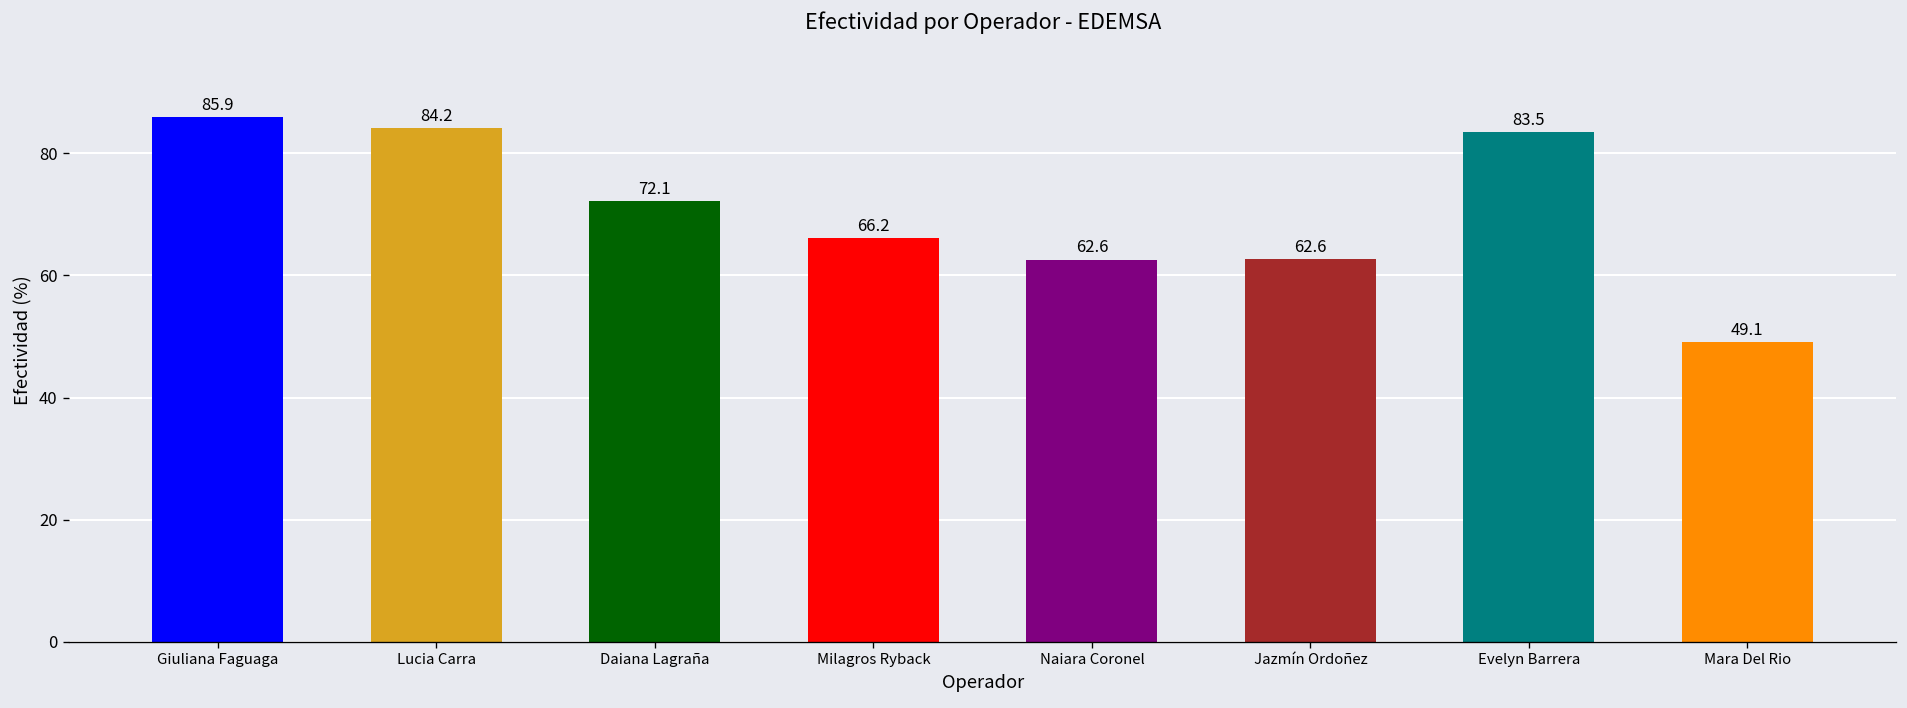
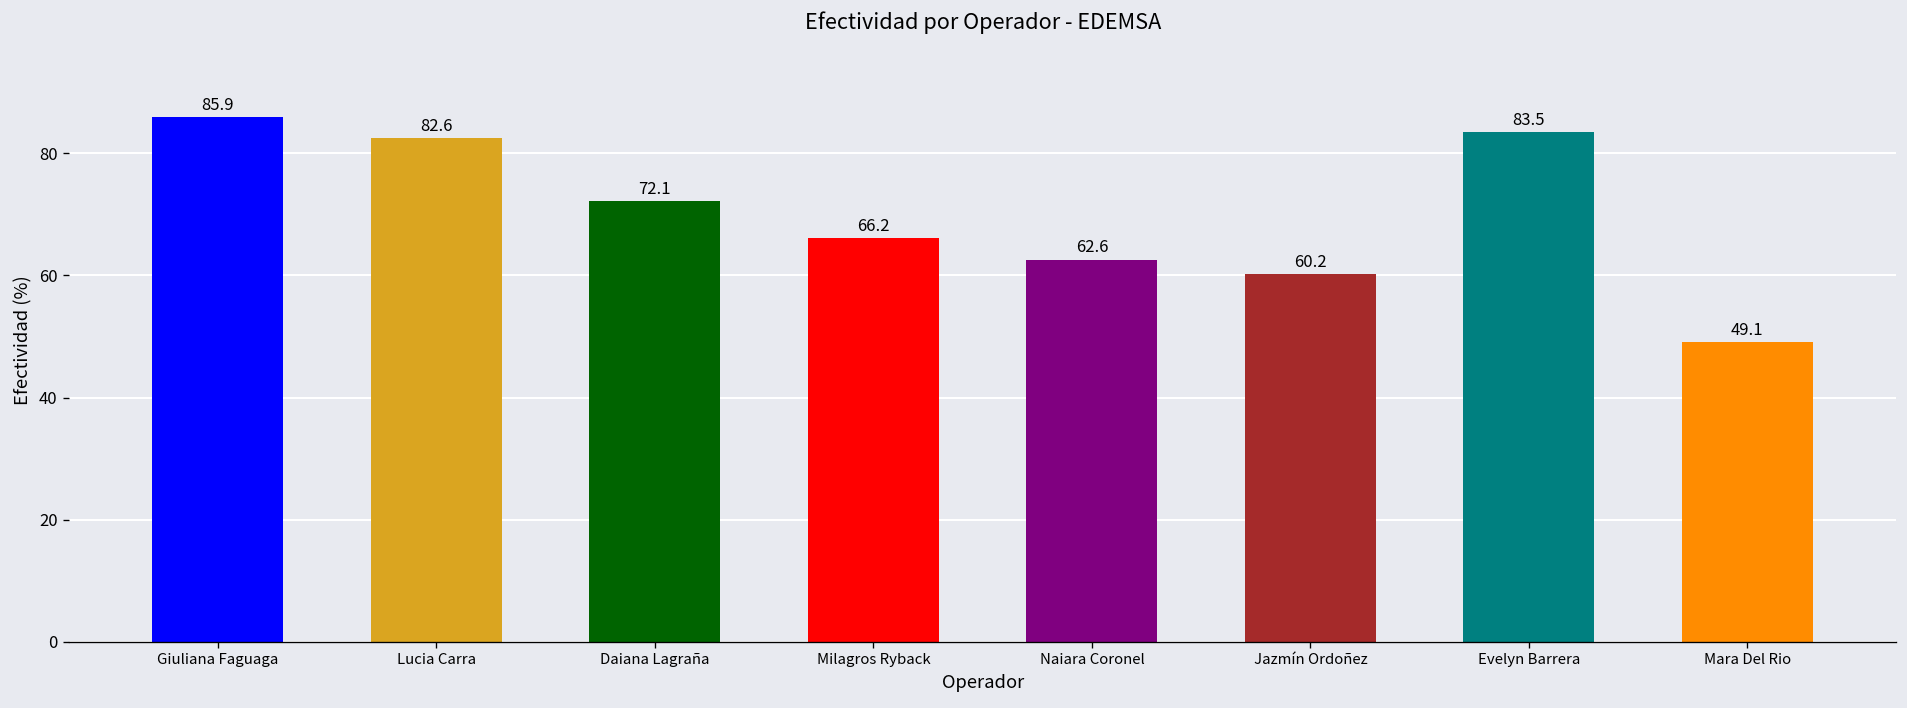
Lucia Carra: 84.2 -> 82.6
Jazmín Ordoñez: 62.6 -> 60.2
